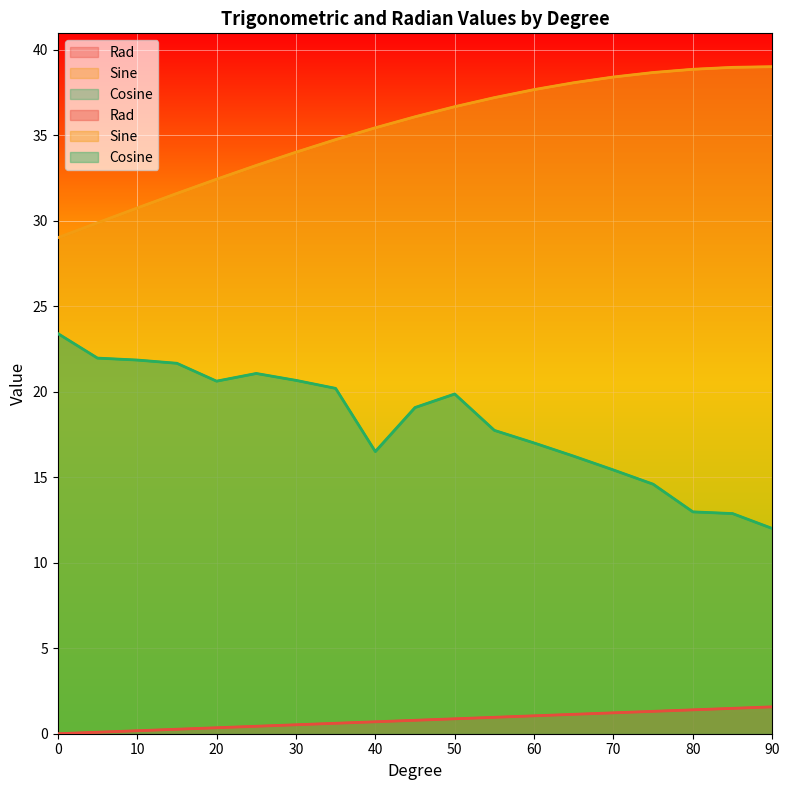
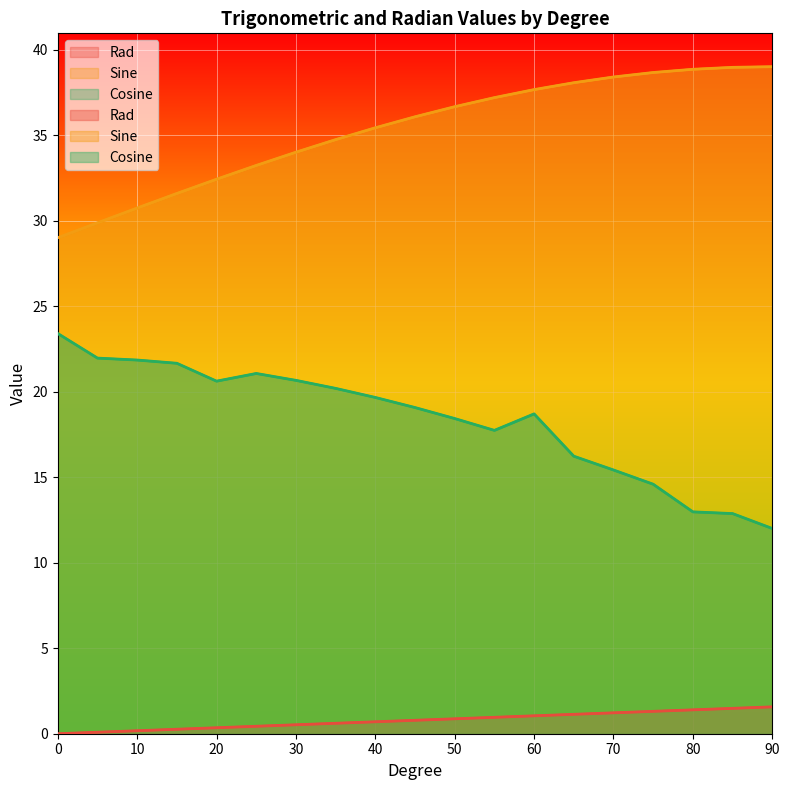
Cosine, 40: 16.5 -> 19.7
Cosine, 50: 19.9 -> 18.4
Cosine, 60: 17.0 -> 18.7
